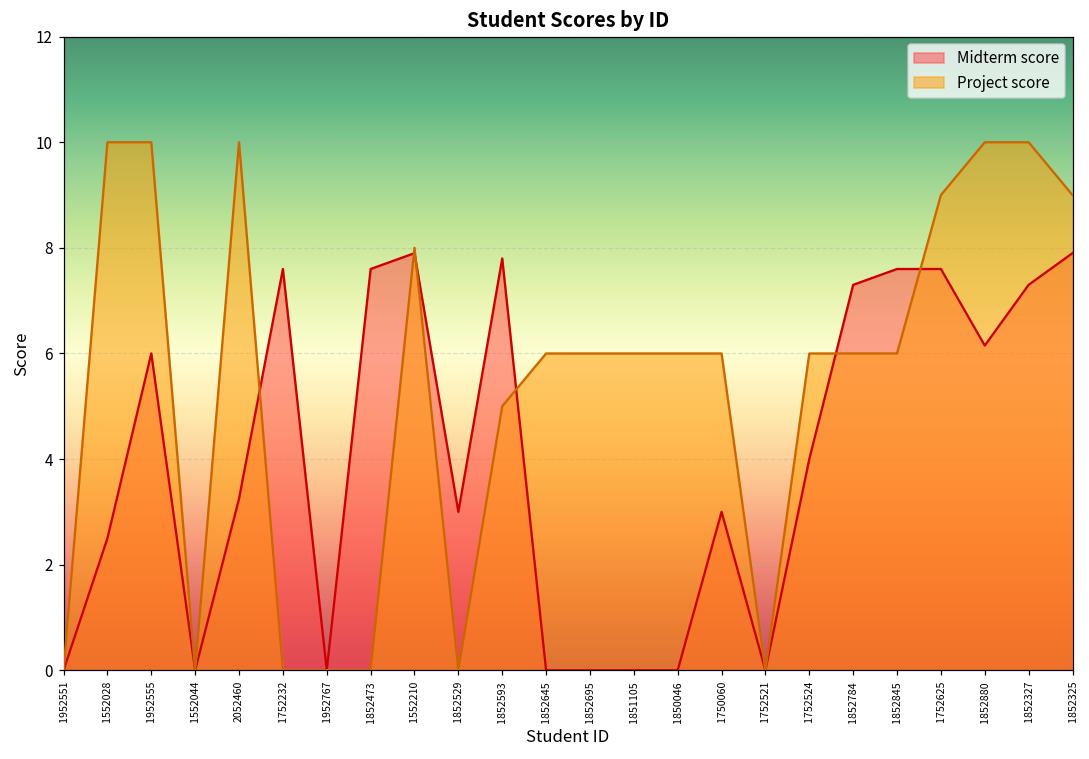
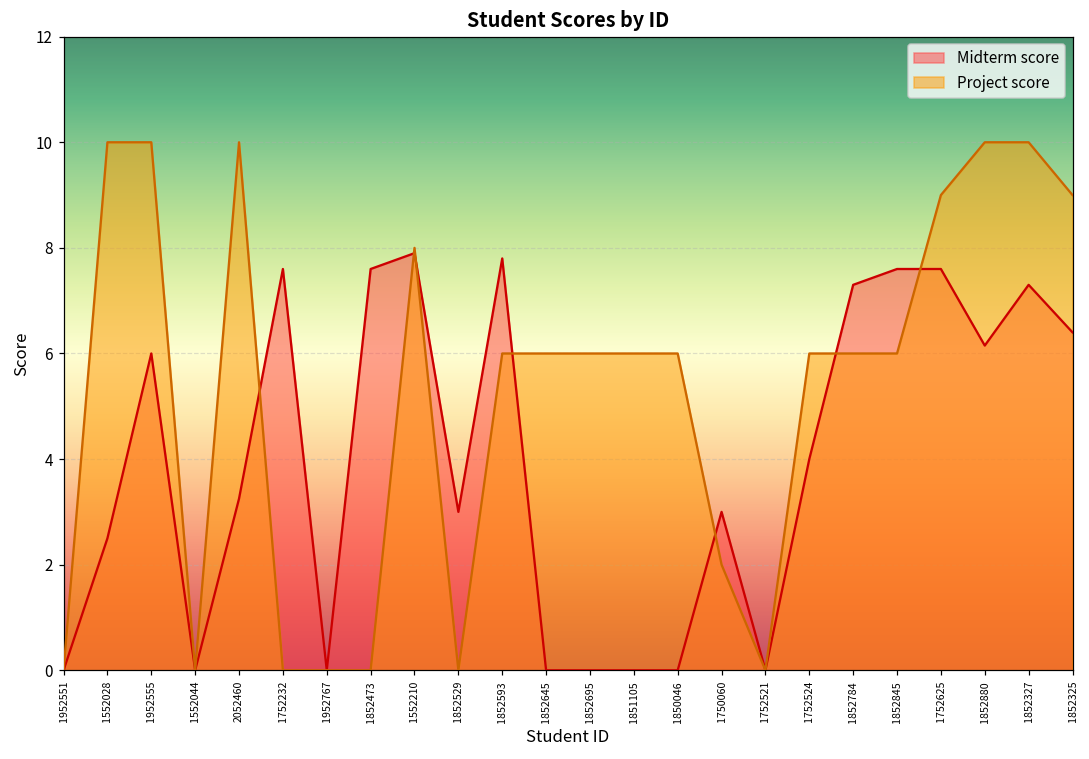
Project score, 1852593: 5 -> 6
Project score, 1750060: 6 -> 2
Midterm score, 1852325: 7.9 -> 6.4
